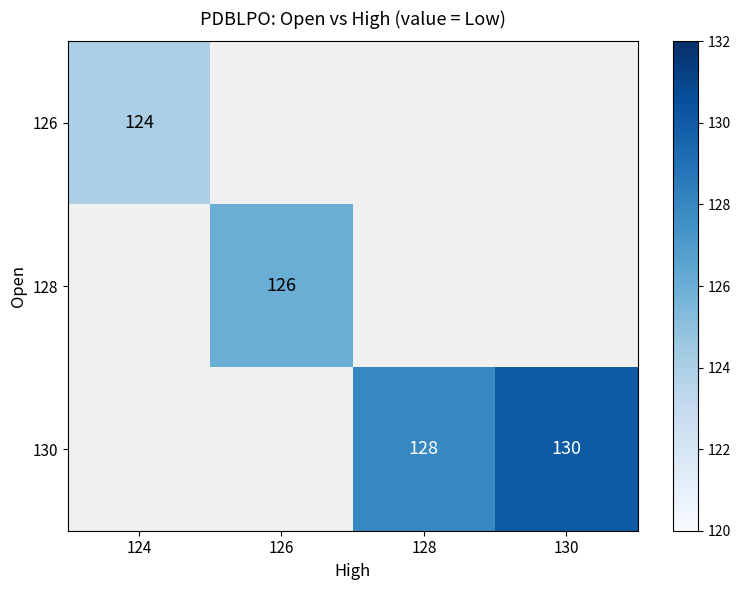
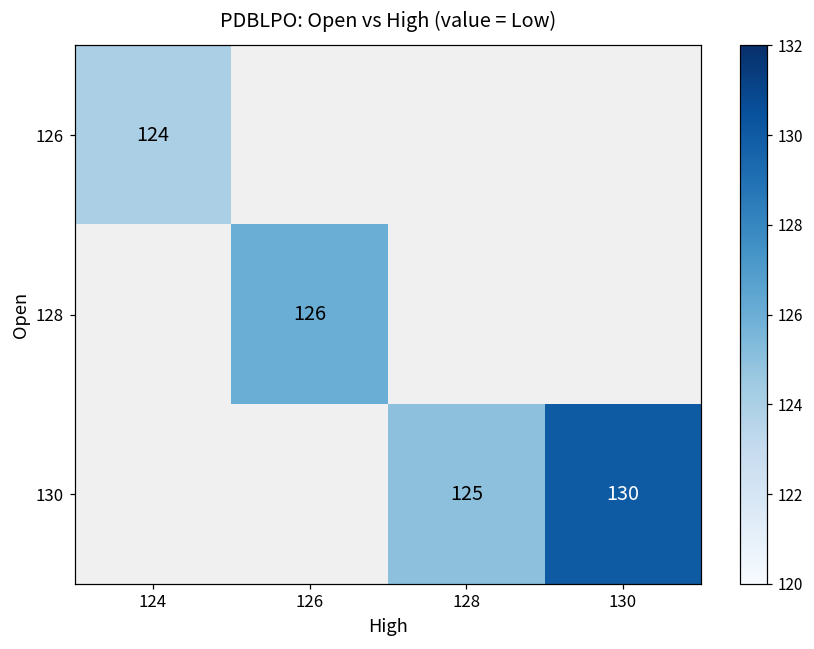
130, 128: 128 -> 125
